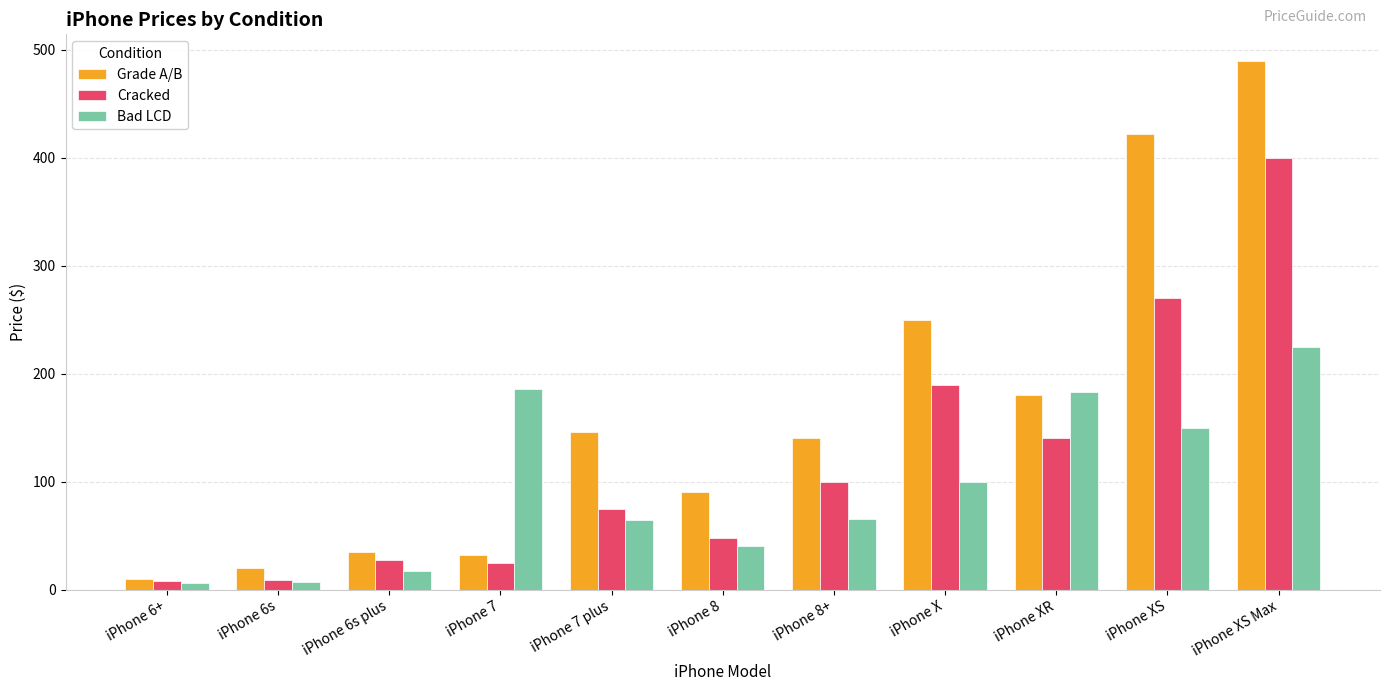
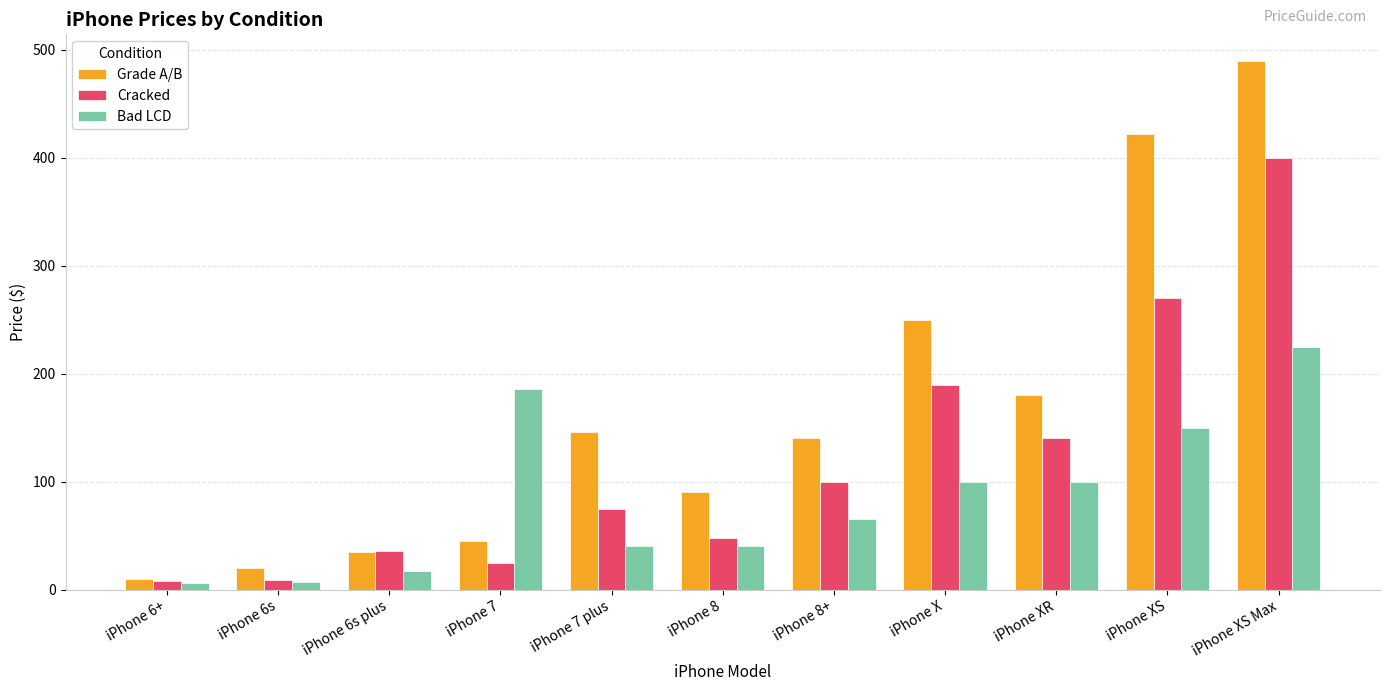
Cracked, iPhone 6s plus: 27 -> 36
Grade A/B, iPhone 7: 32 -> 45
Bad LCD, iPhone 7 plus: 64 -> 40
Bad LCD, iPhone XR: 183 -> 100
